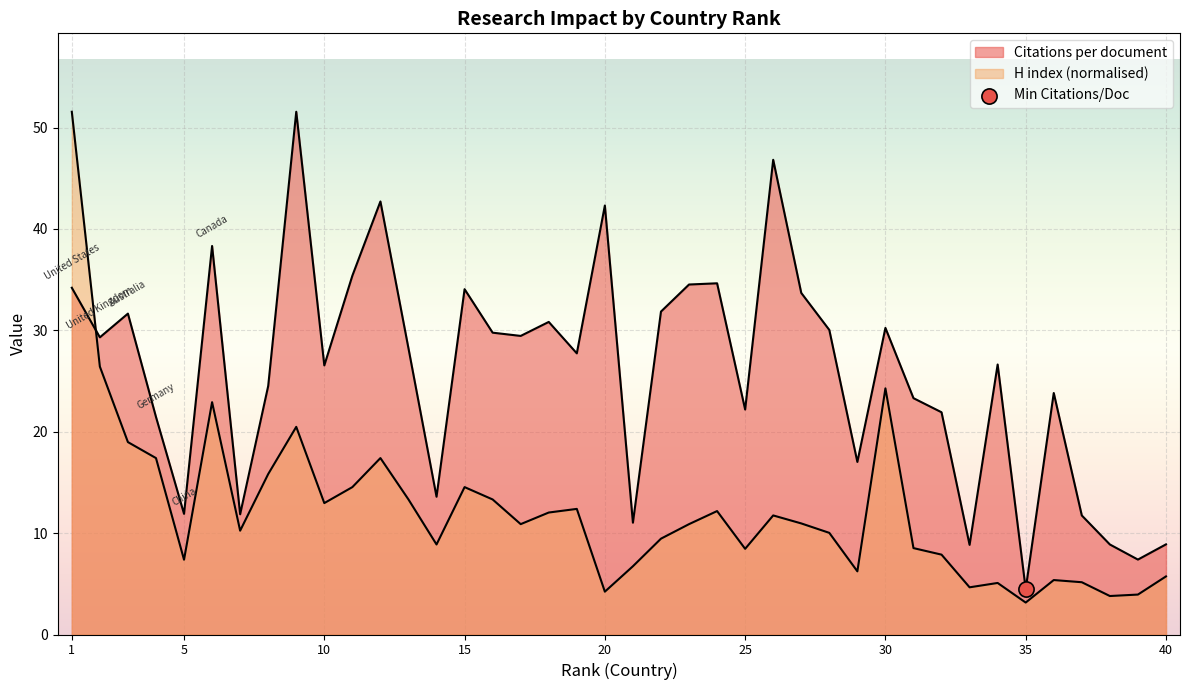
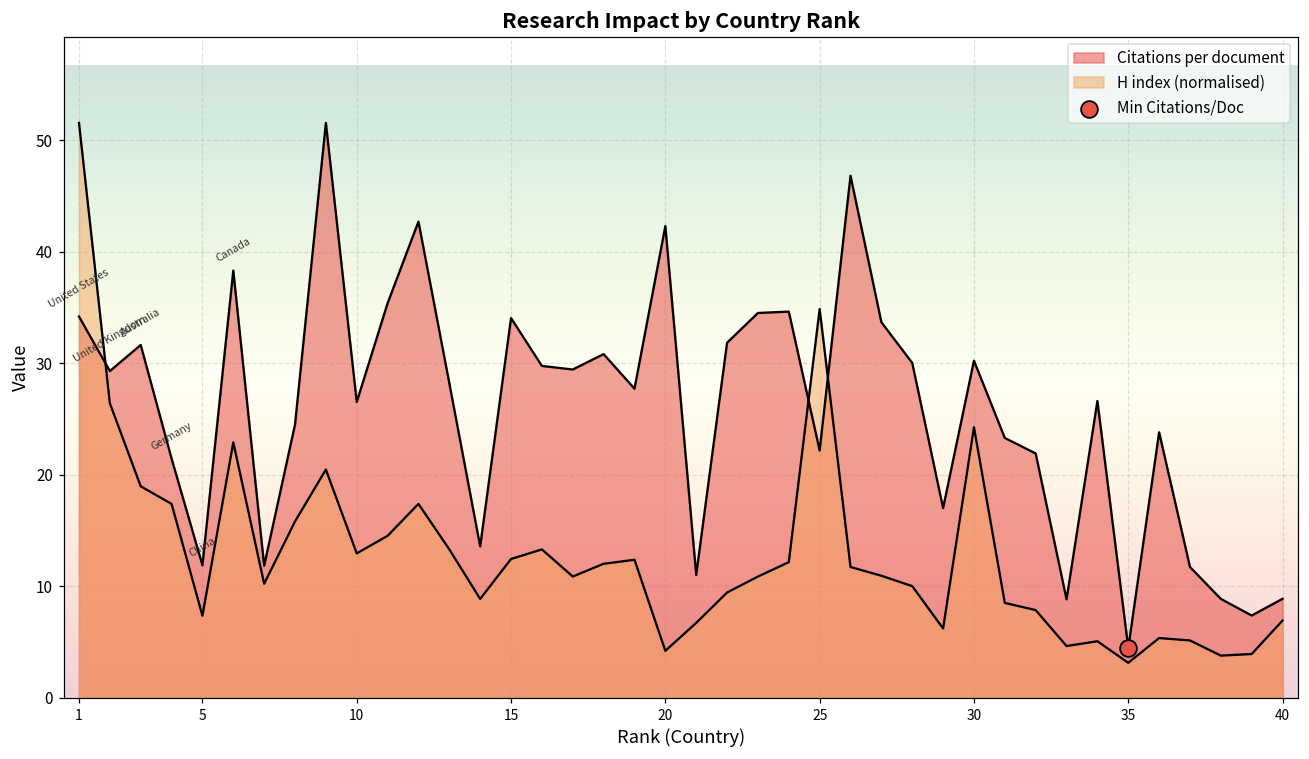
H index (normalised), 15: 14.5 -> 12.5
H index (normalised), 25: 8.5 -> 34.9
H index (normalised), 40: 5.7 -> 6.9
